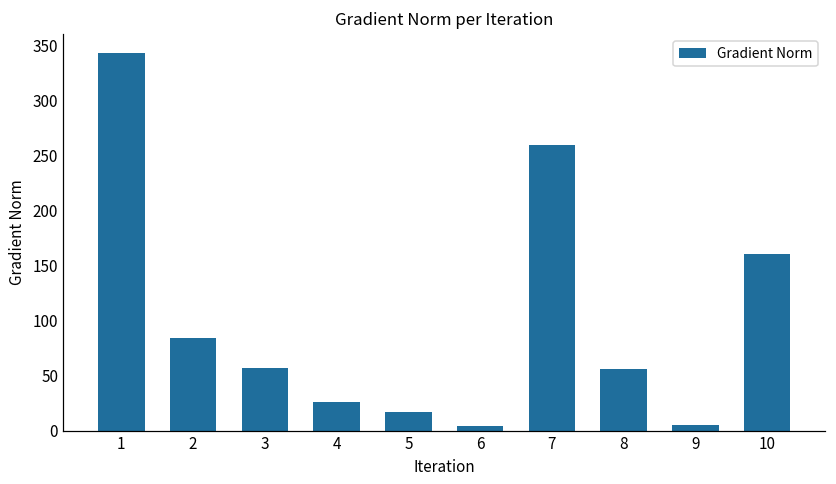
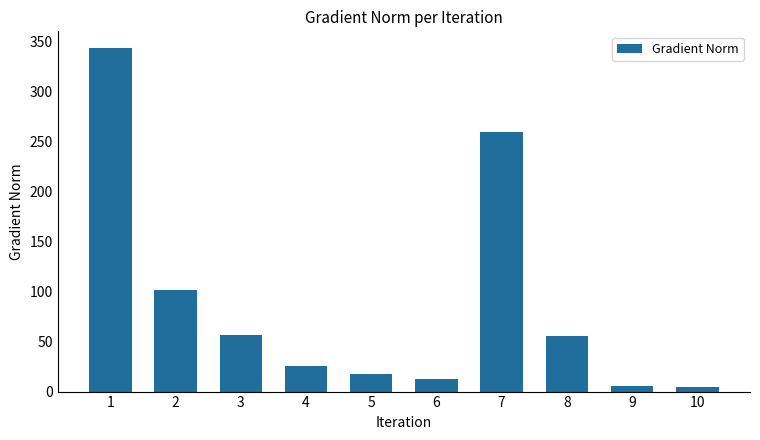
2: 84 -> 102
6: 4 -> 12
10: 161 -> 4
